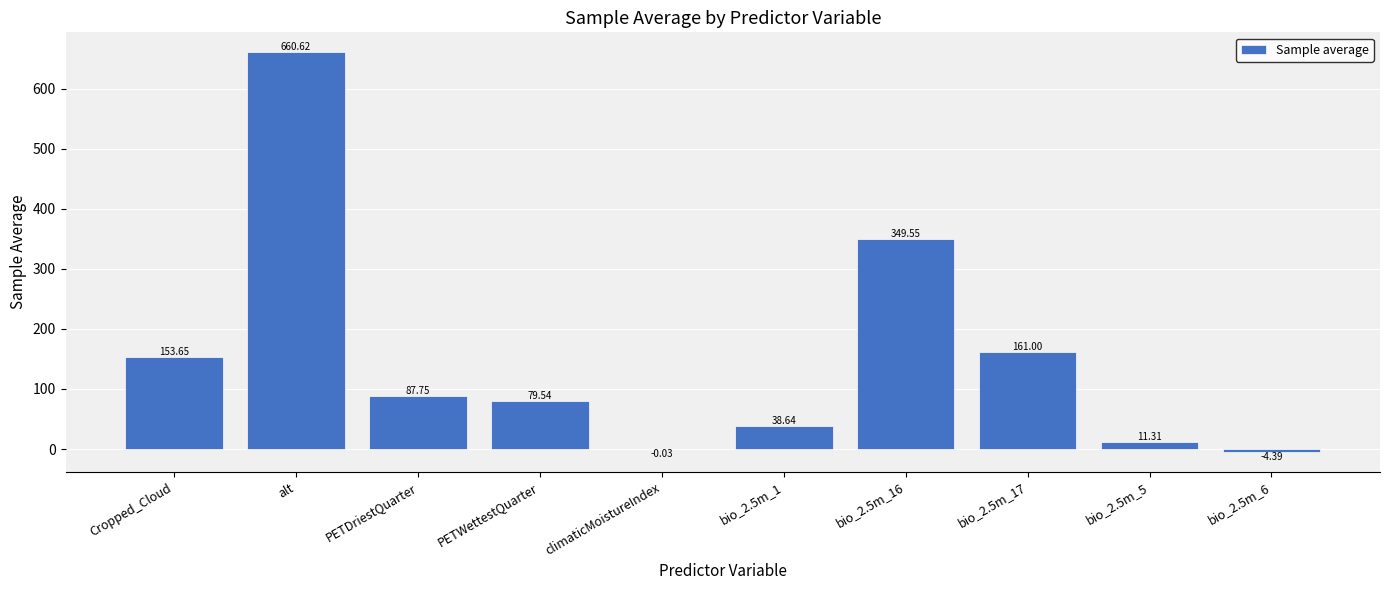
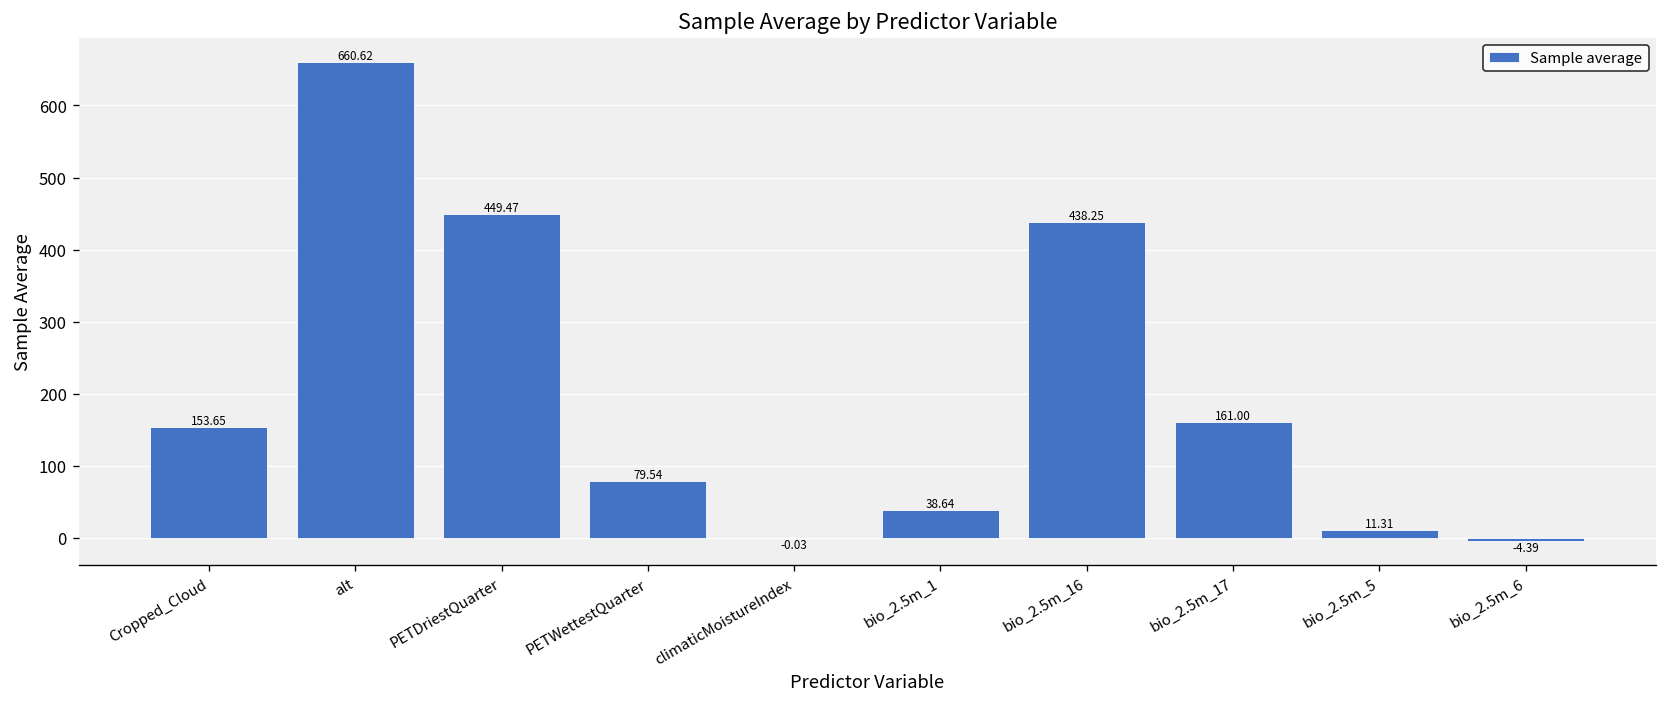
PETDriestQuarter: 87.75 -> 449.47
bio_2.5m_16: 349.55 -> 438.25
